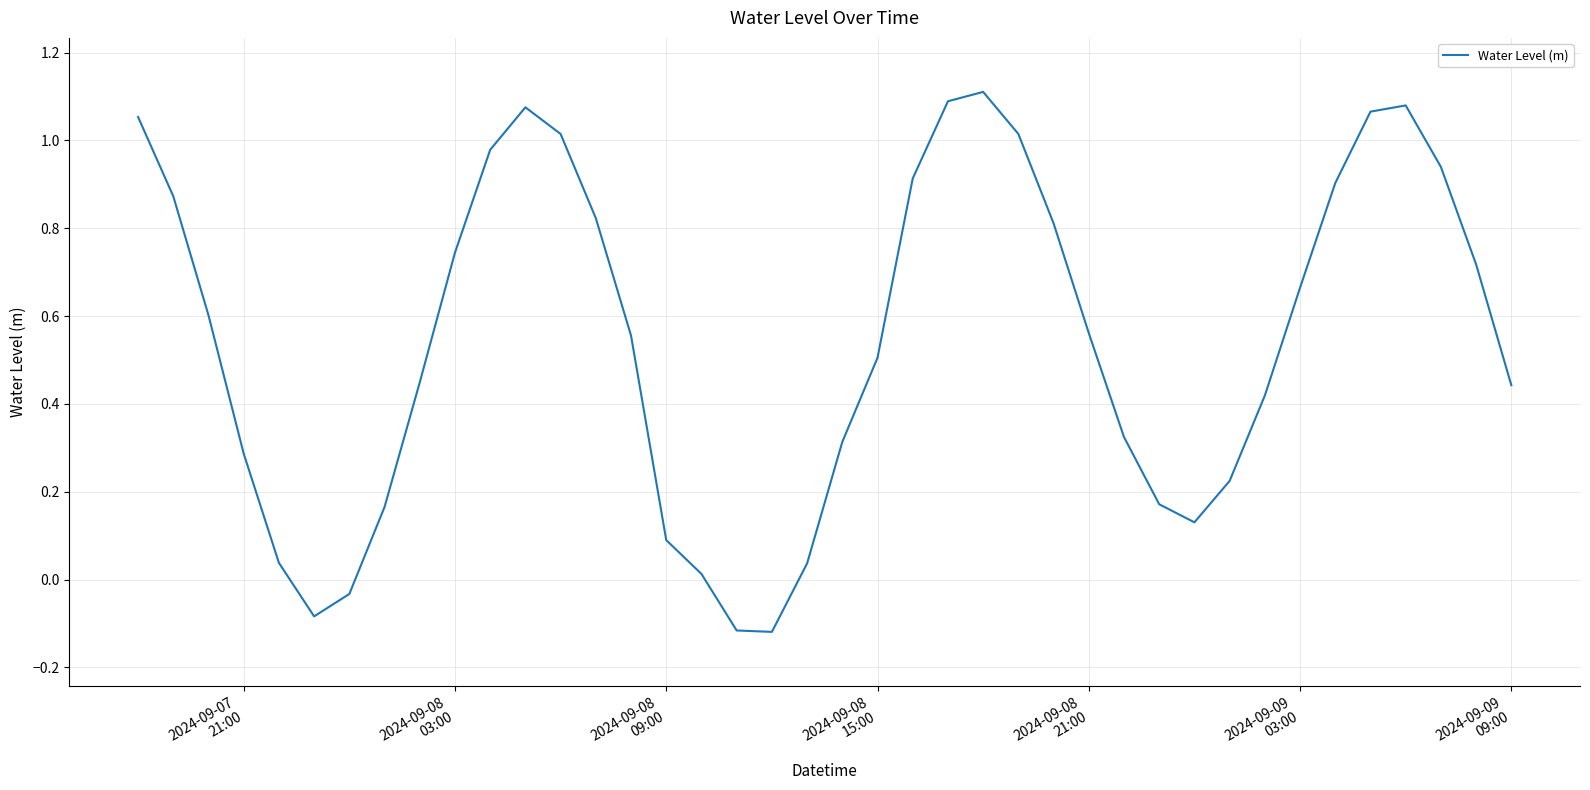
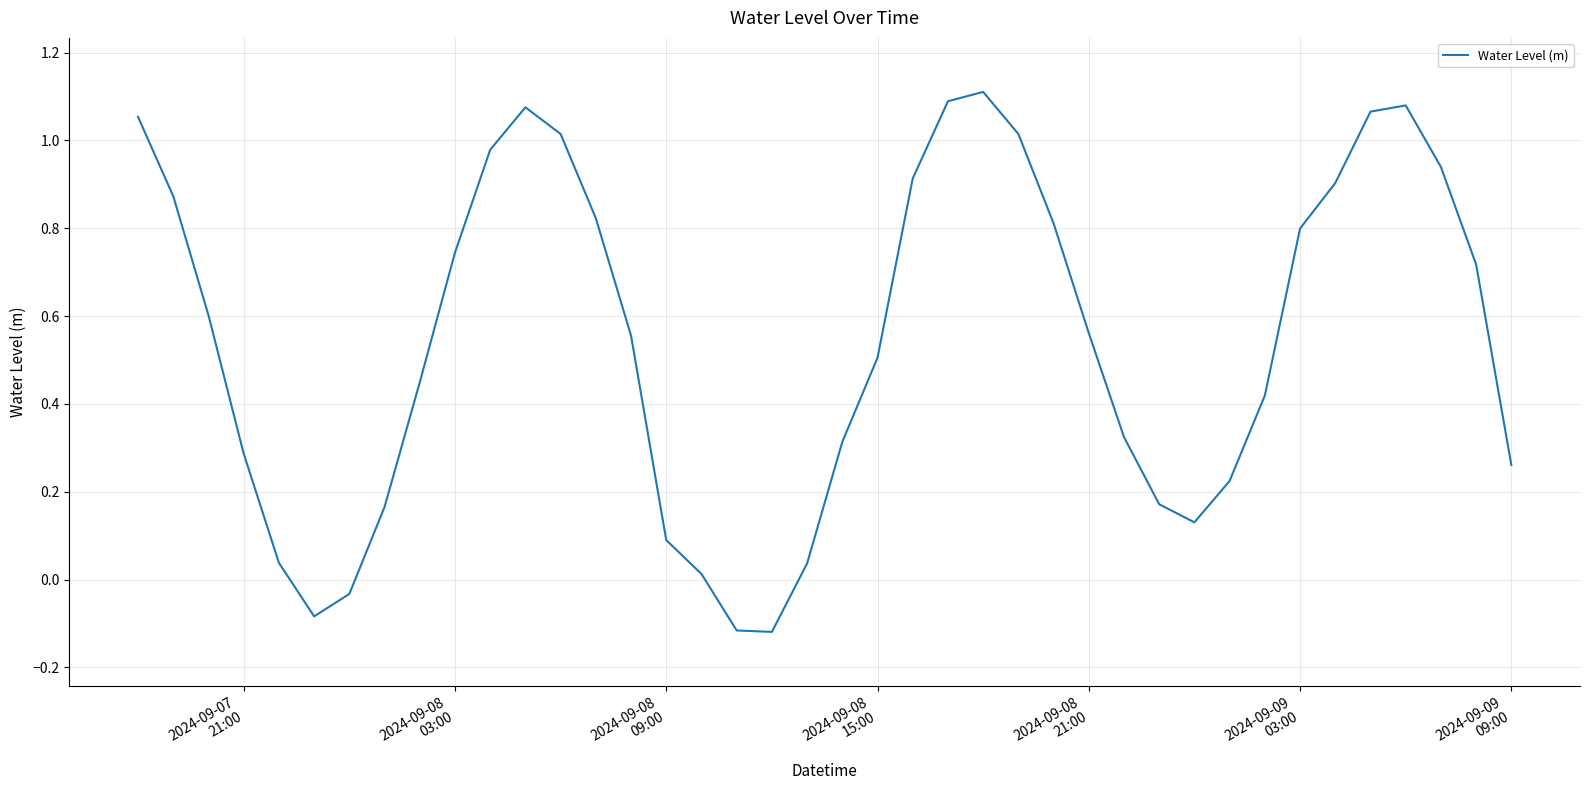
2024-09-09 03:00: 0.66 -> 0.80
2024-09-09 09:00: 0.44 -> 0.26
